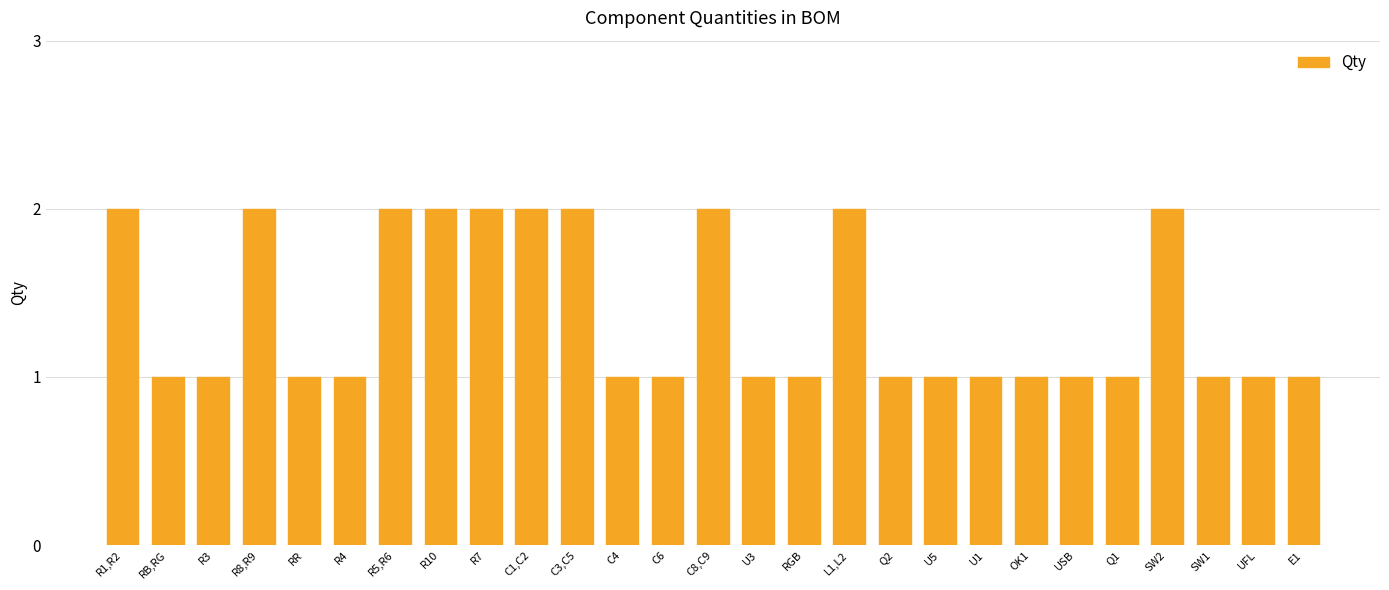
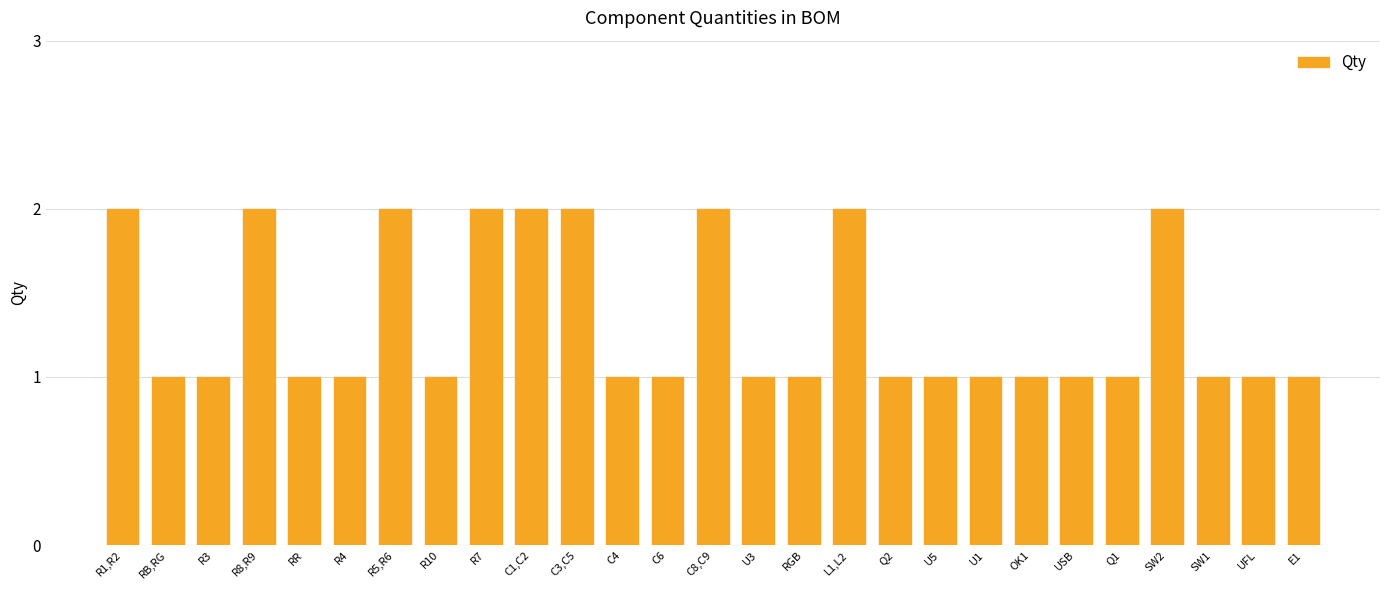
R10: 2 -> 1
